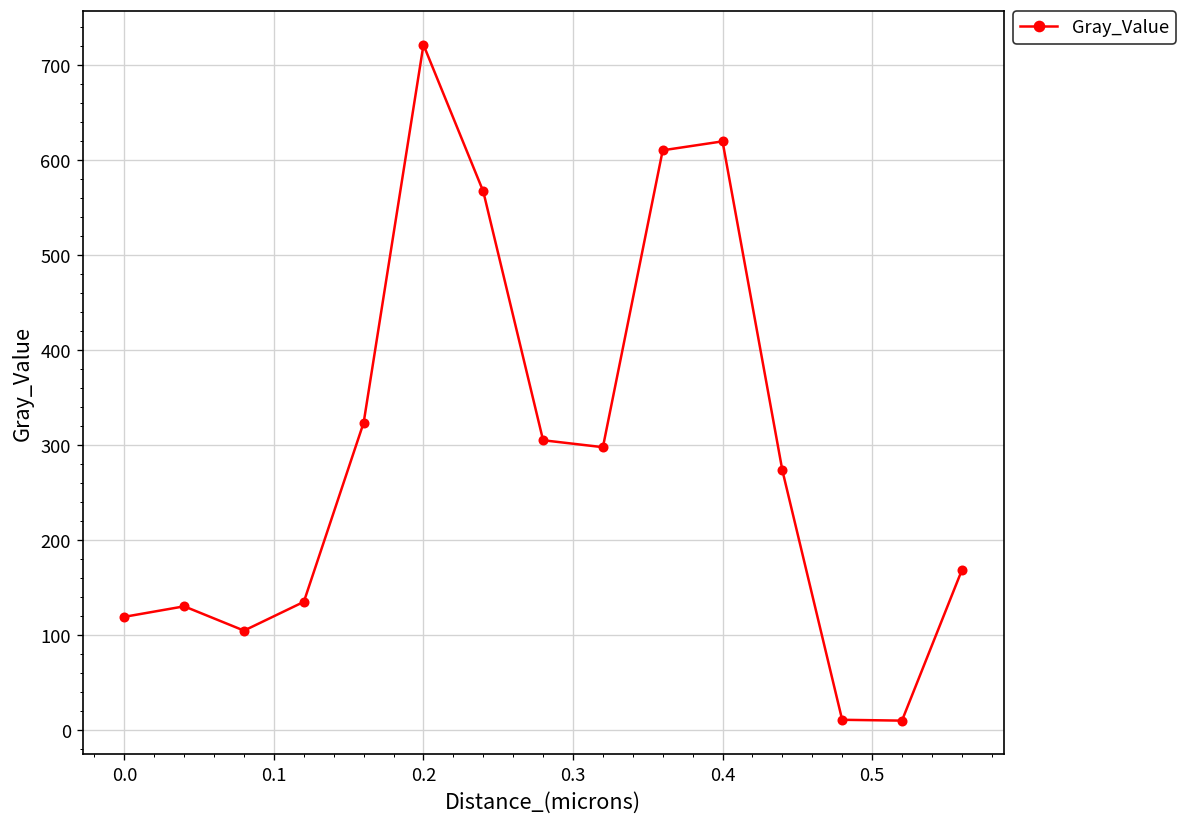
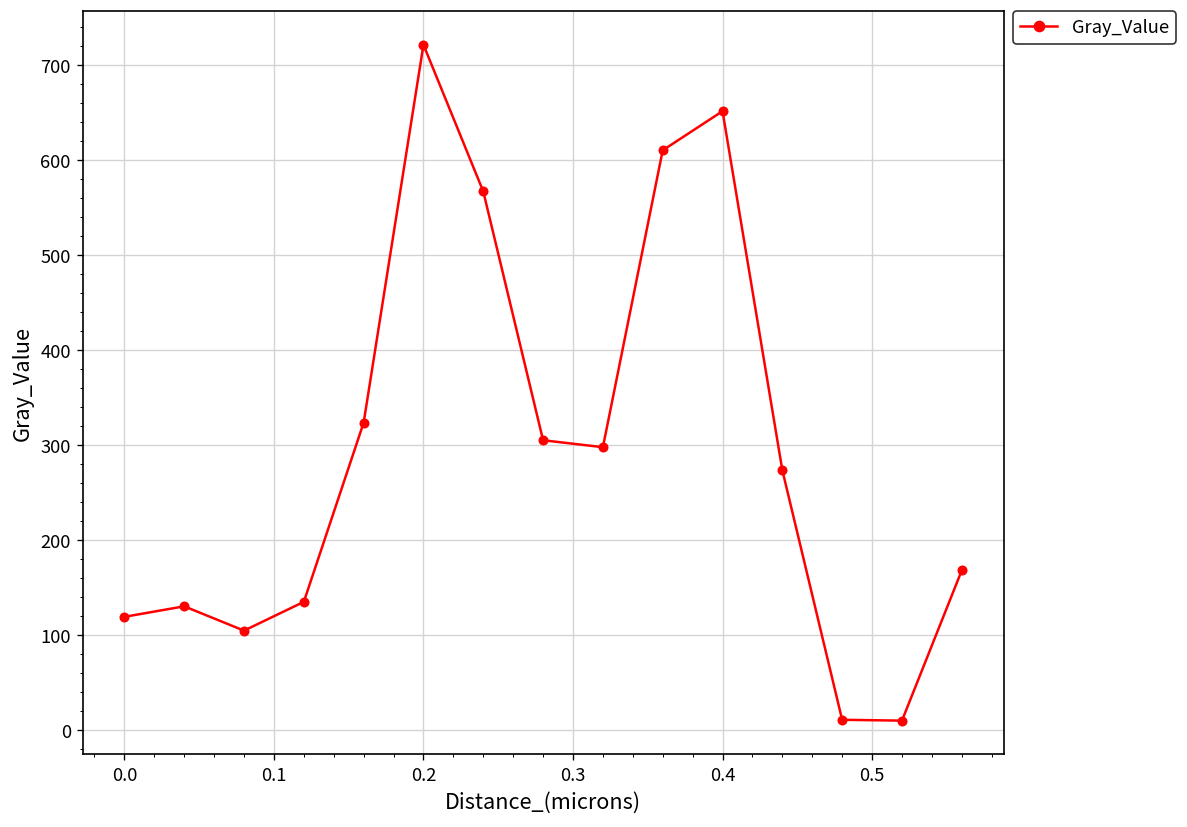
0.4: 620 -> 650
